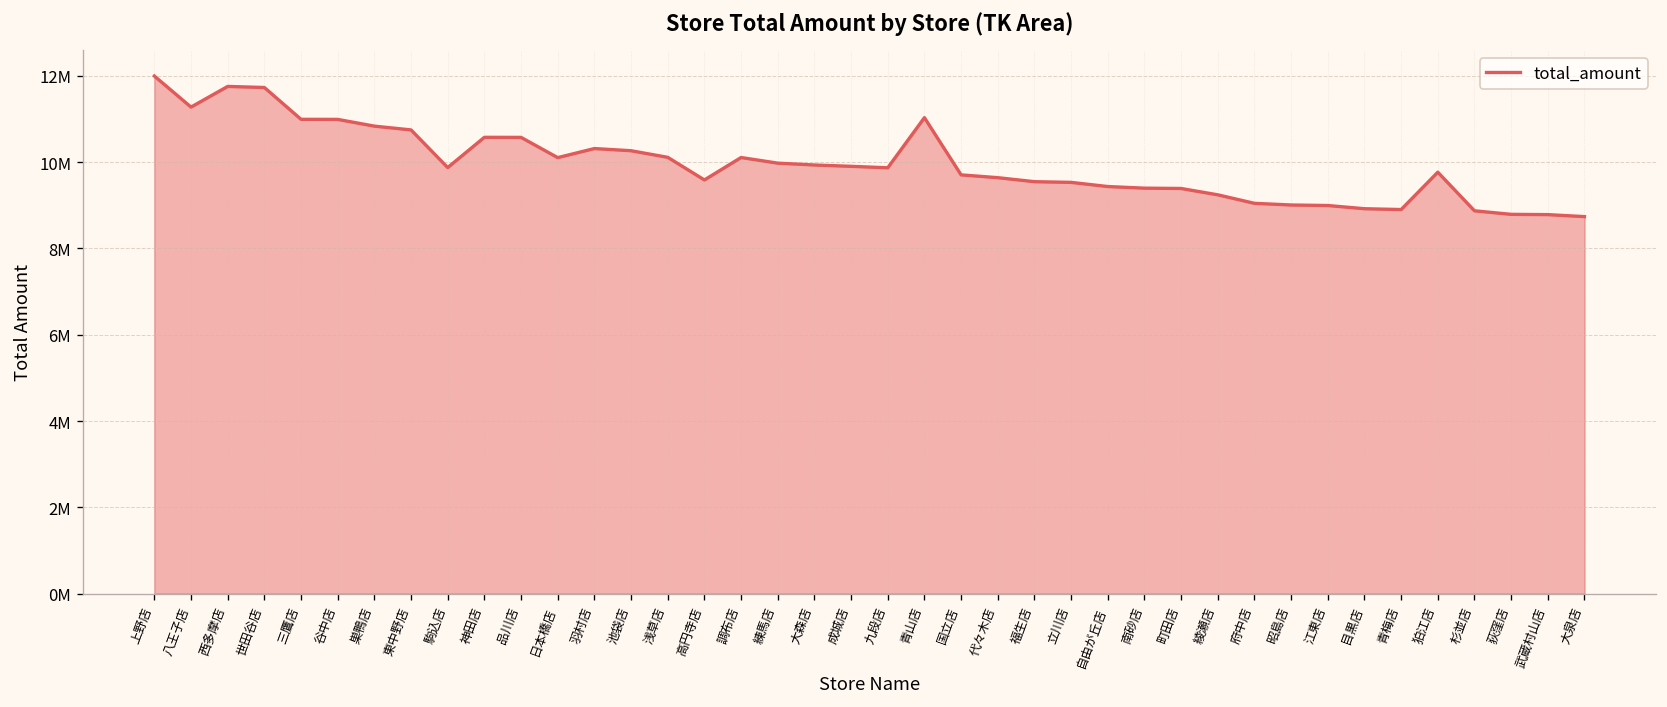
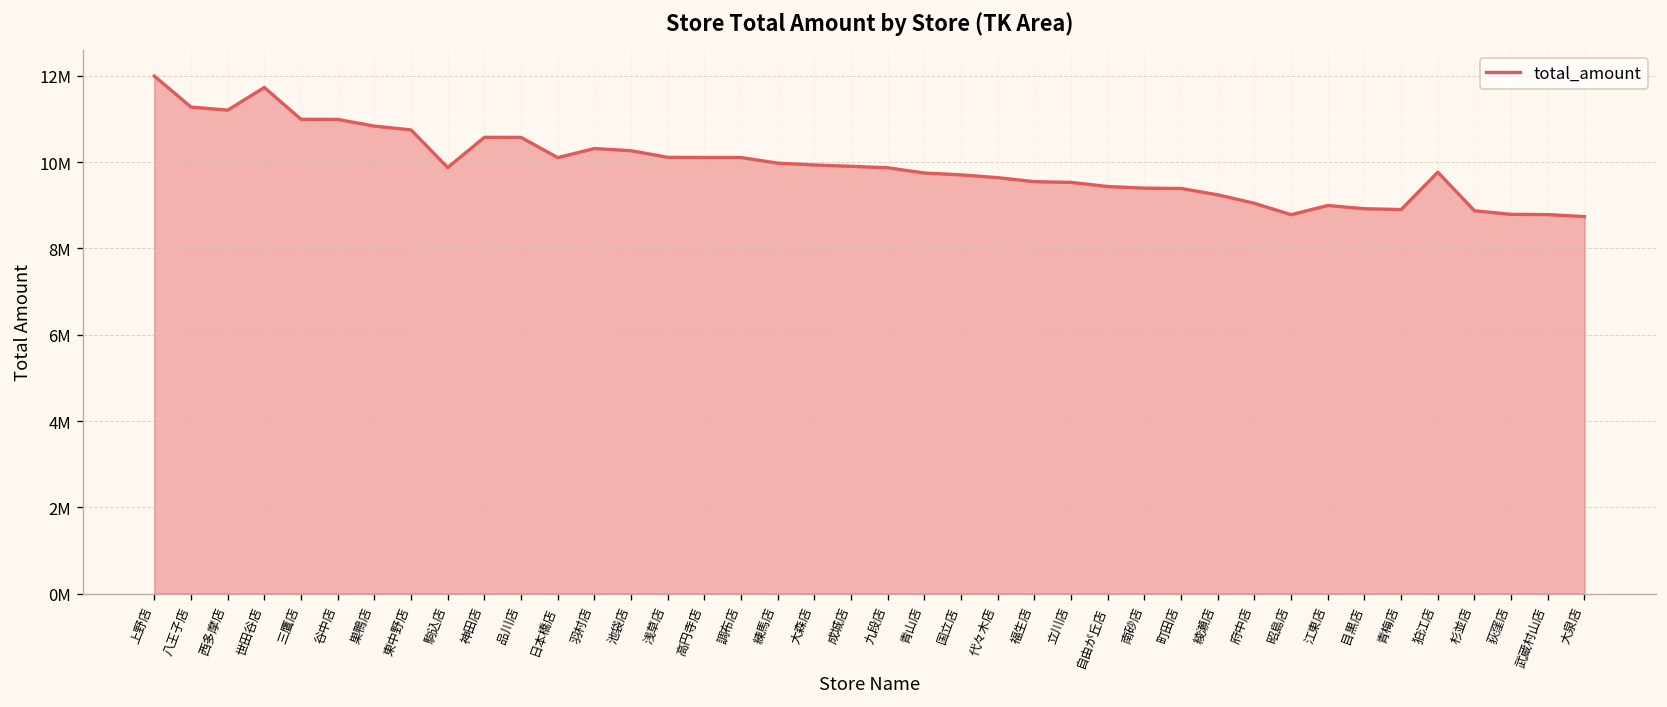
西多摩店: 11800000 -> 11200000
高円寺店: 9600000 -> 10100000
青山店: 11000000 -> 9700000
昭島店: 9000000 -> 8800000
